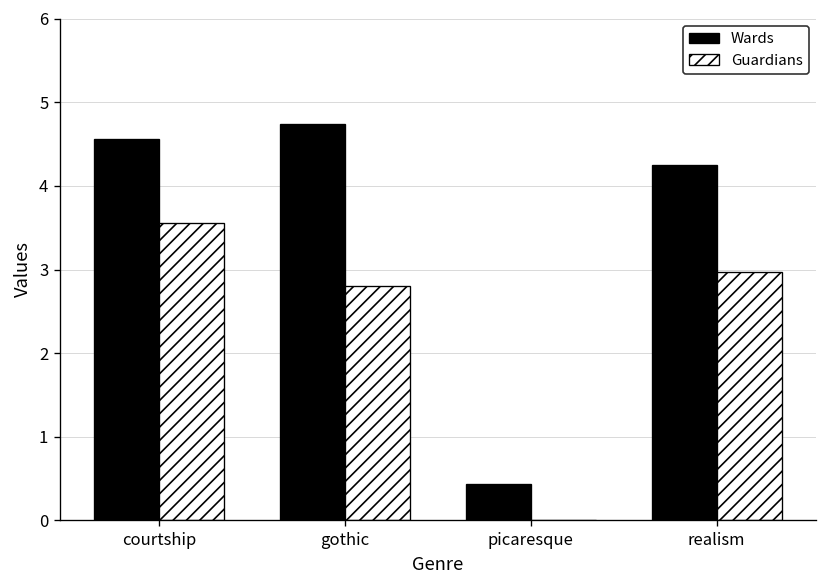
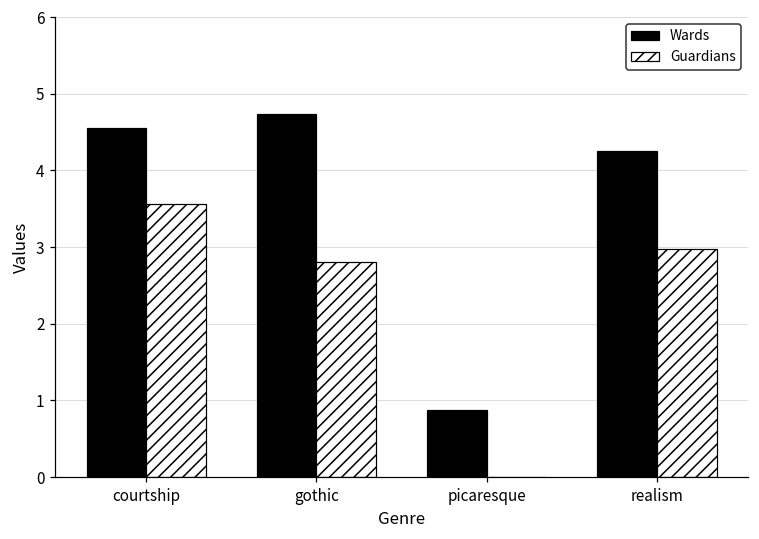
Wards, picaresque: 0.4 -> 0.9
